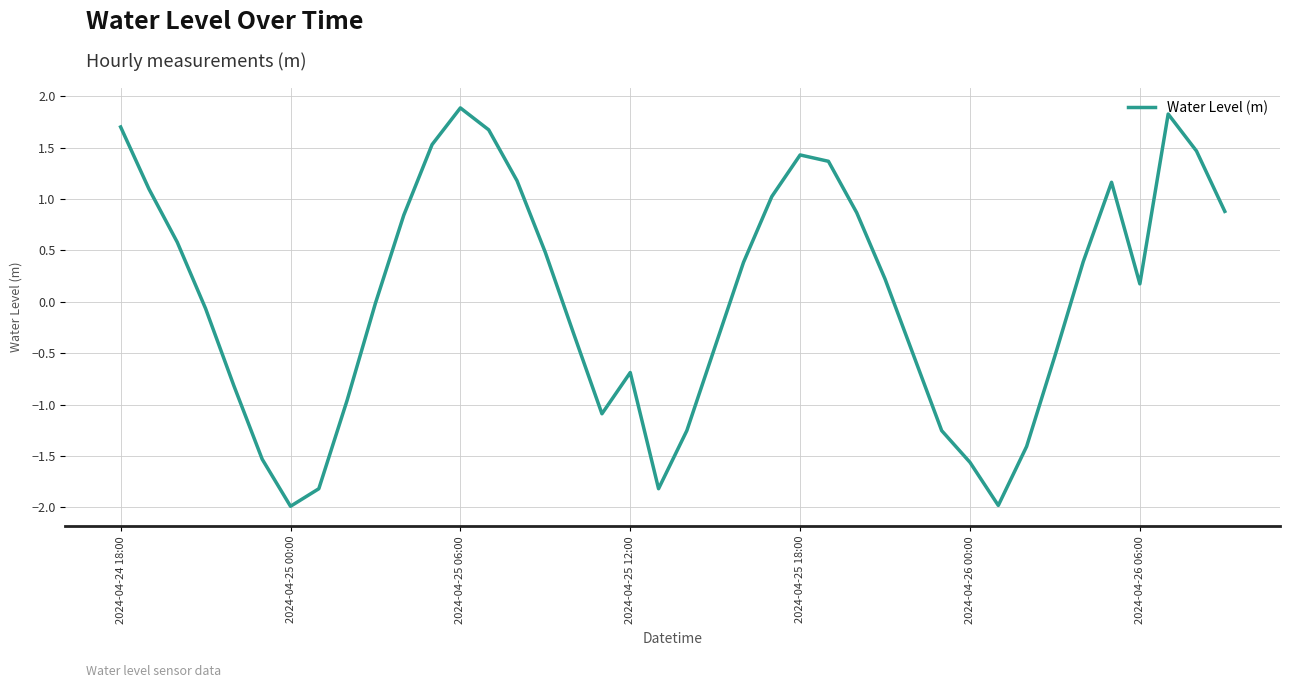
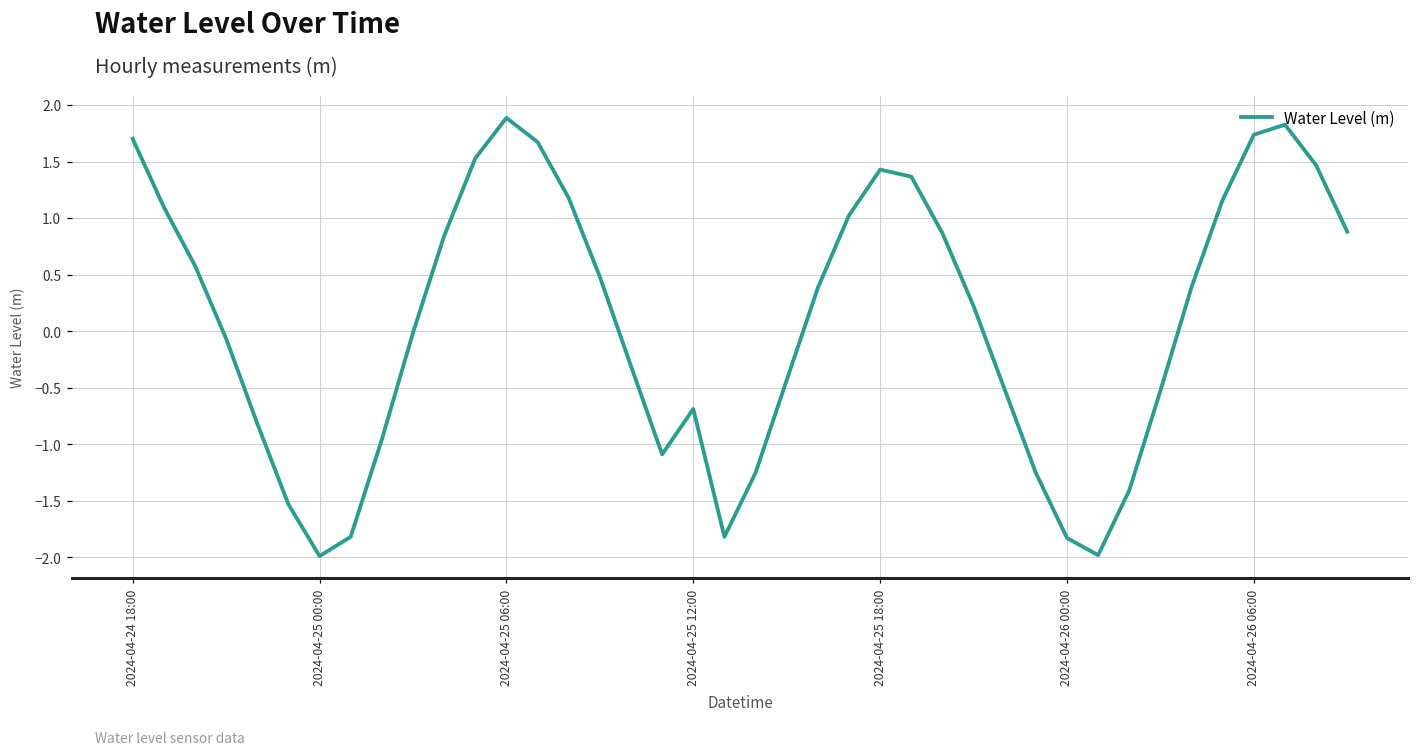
2024-04-26 00:00: -1.56 -> -1.83
2024-04-26 06:00: 0.17 -> 1.74
